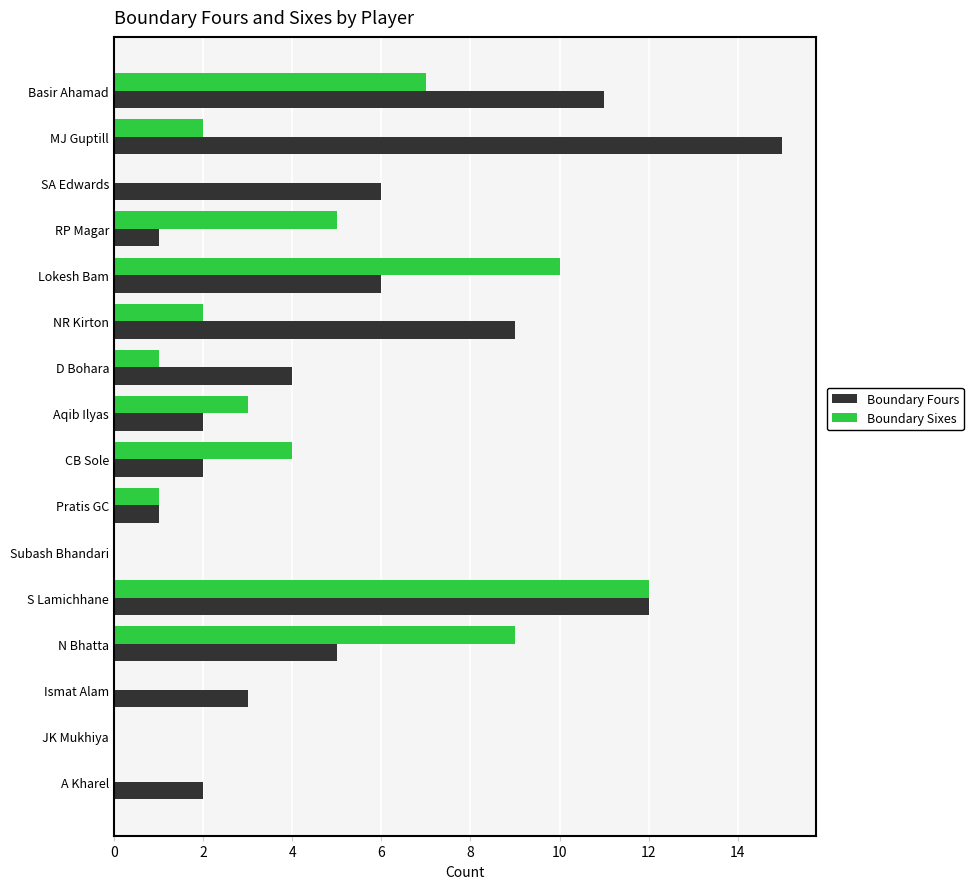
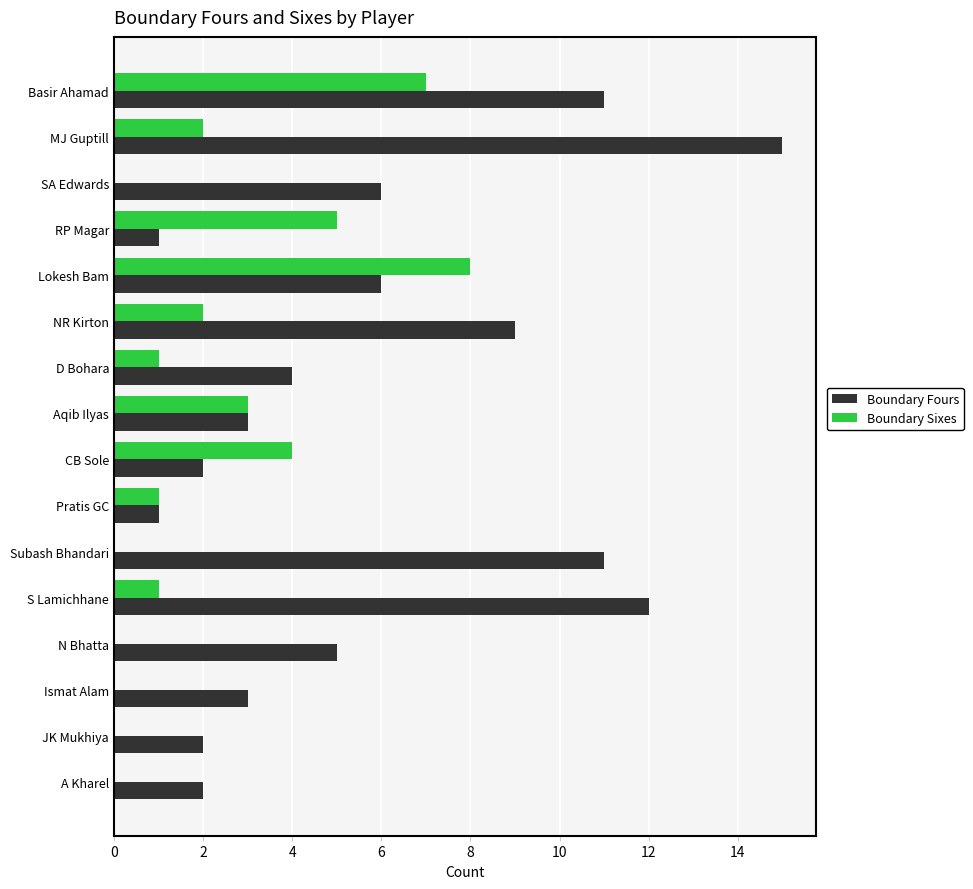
Boundary Sixes, Lokesh Bam: 10 -> 8
Boundary Fours, Aqib Ilyas: 2 -> 3
Boundary Fours, Subash Bhandari: 0 -> 11
Boundary Sixes, S Lamichhane: 12 -> 1
Boundary Sixes, N Bhatta: 9 -> 0
Boundary Fours, JK Mukhiya: 0 -> 2
